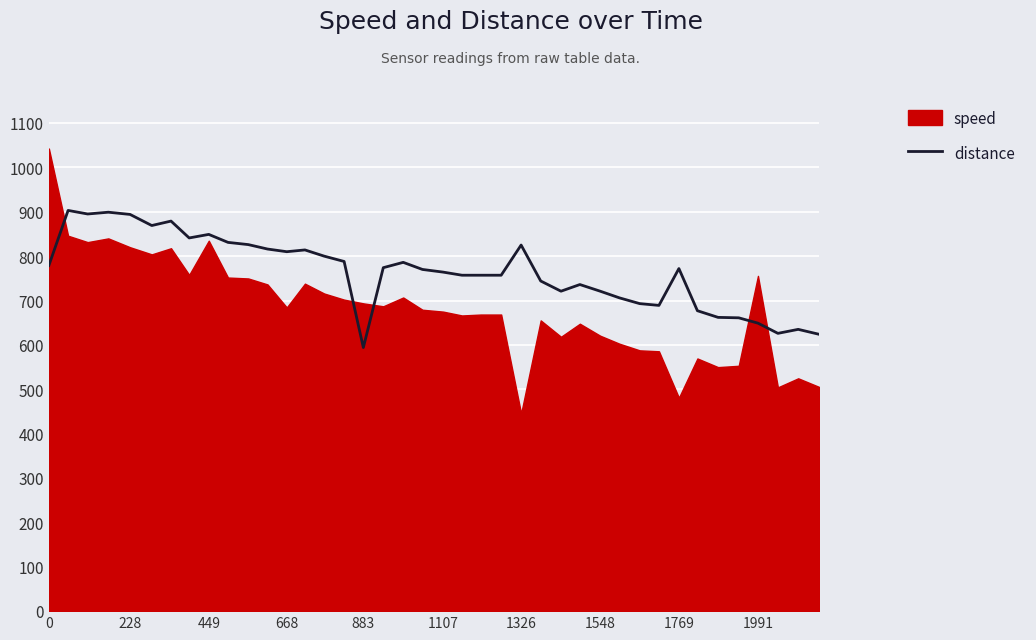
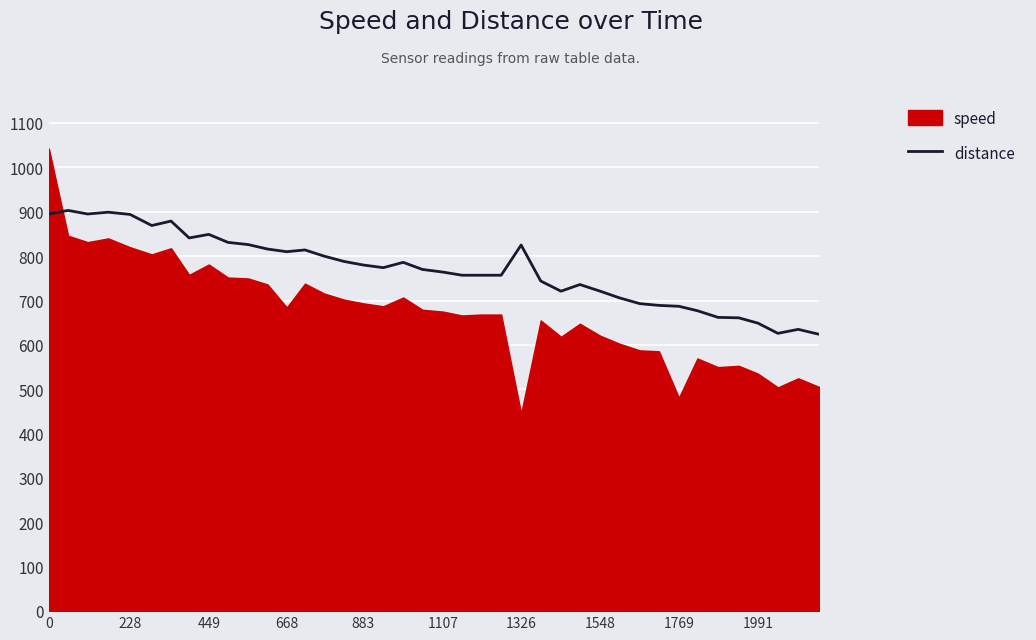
distance, 0: 780 -> 900
speed, 449: 830 -> 780
distance, 883: 590 -> 780
distance, 1769: 770 -> 690
speed, 1991: 760 -> 540
